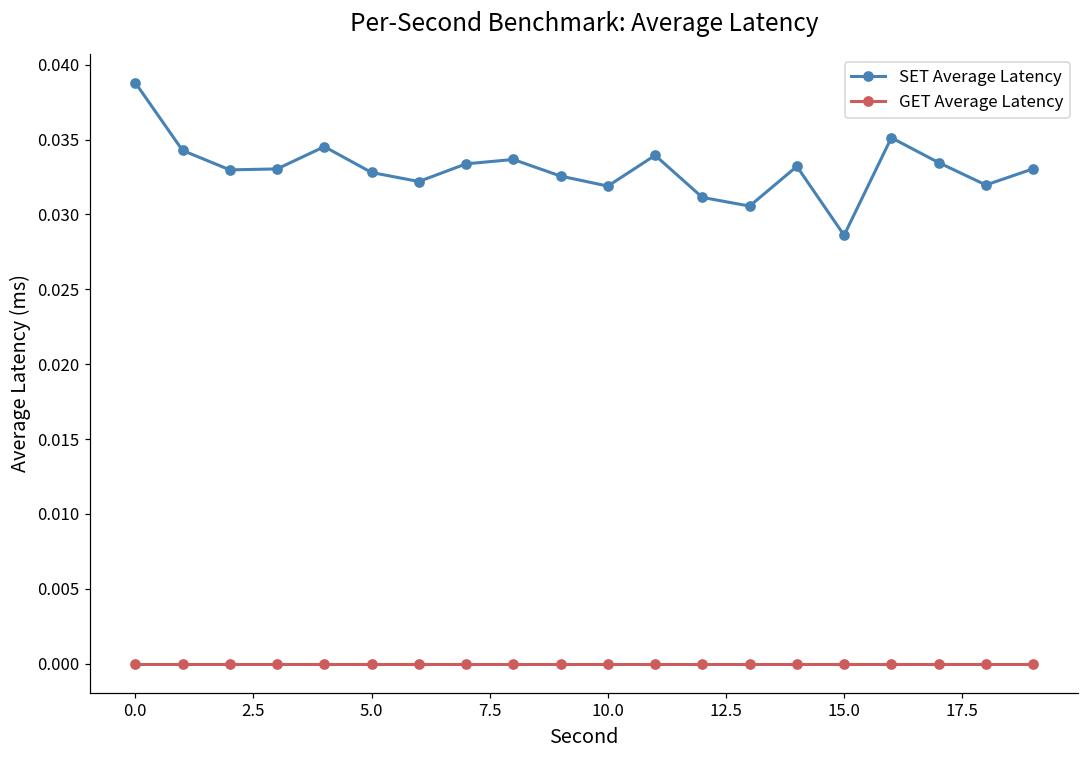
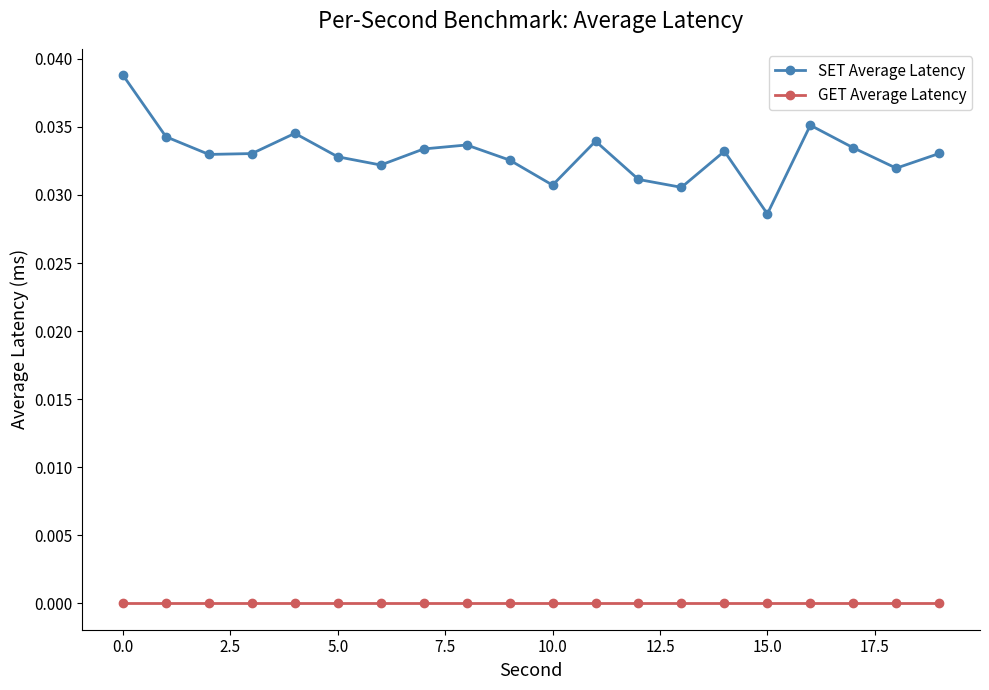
SET Average Latency, 10.0: 0.0319 -> 0.0307
